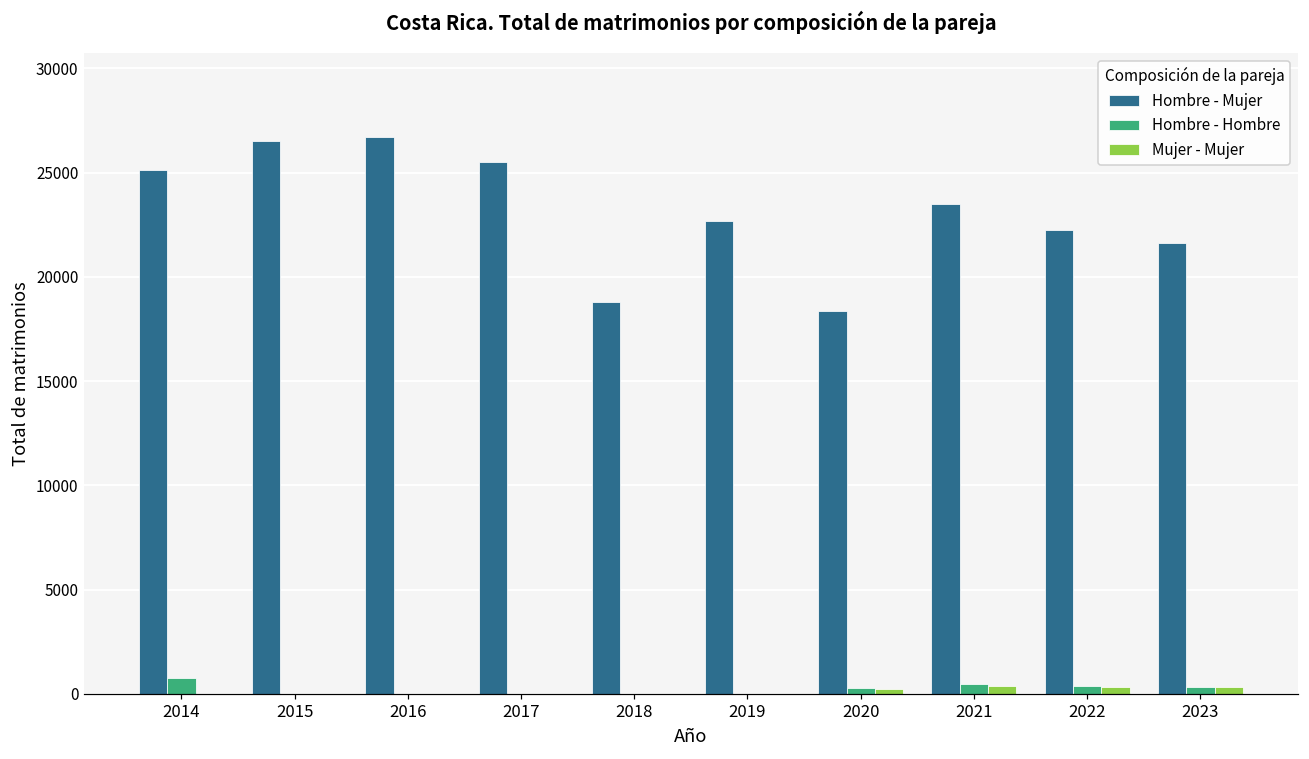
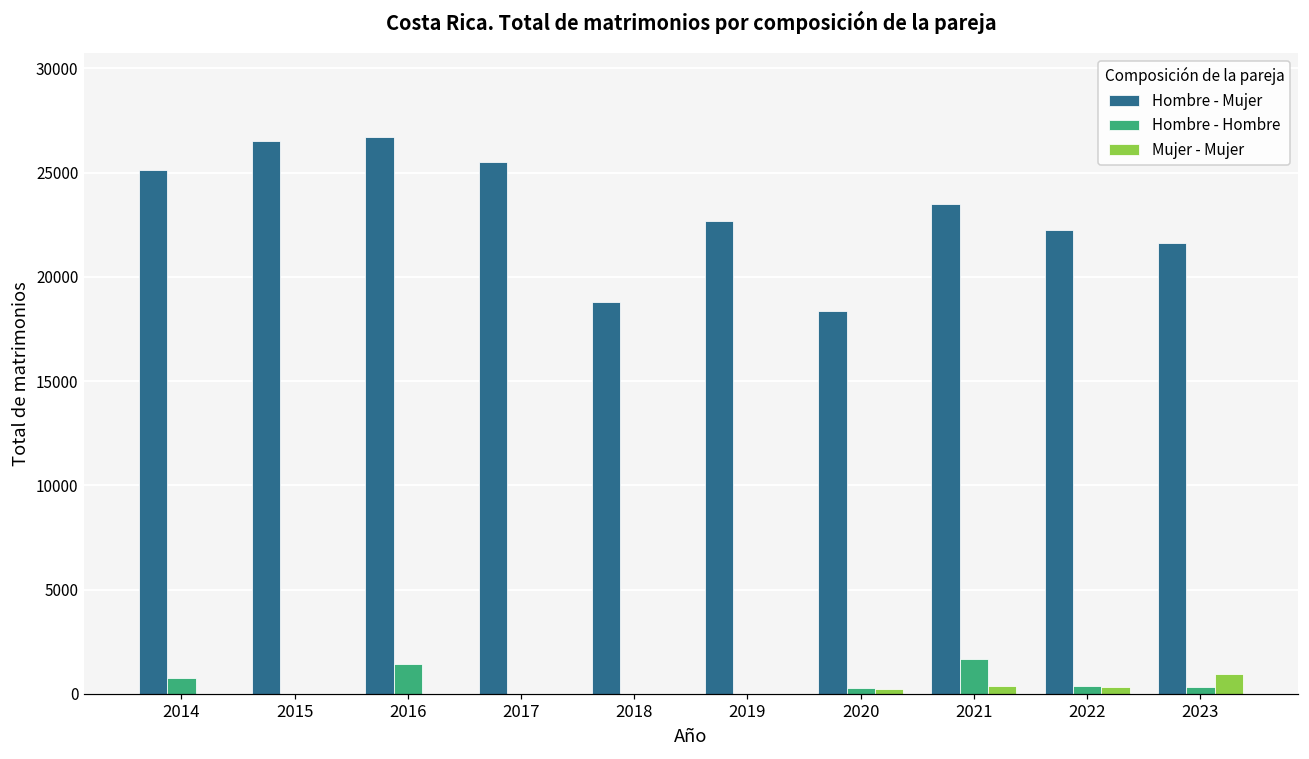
Hombre - Hombre, 2016: 0 -> 1400
Hombre - Hombre, 2021: 500 -> 1700
Mujer - Mujer, 2023: 300 -> 900
